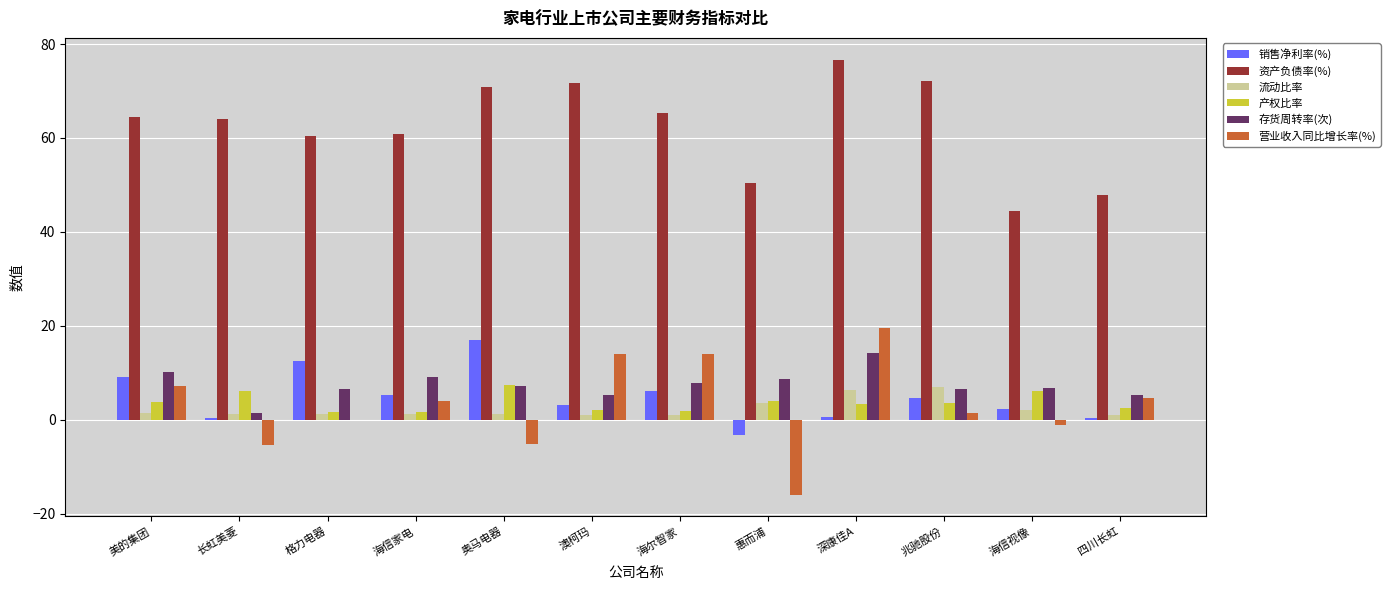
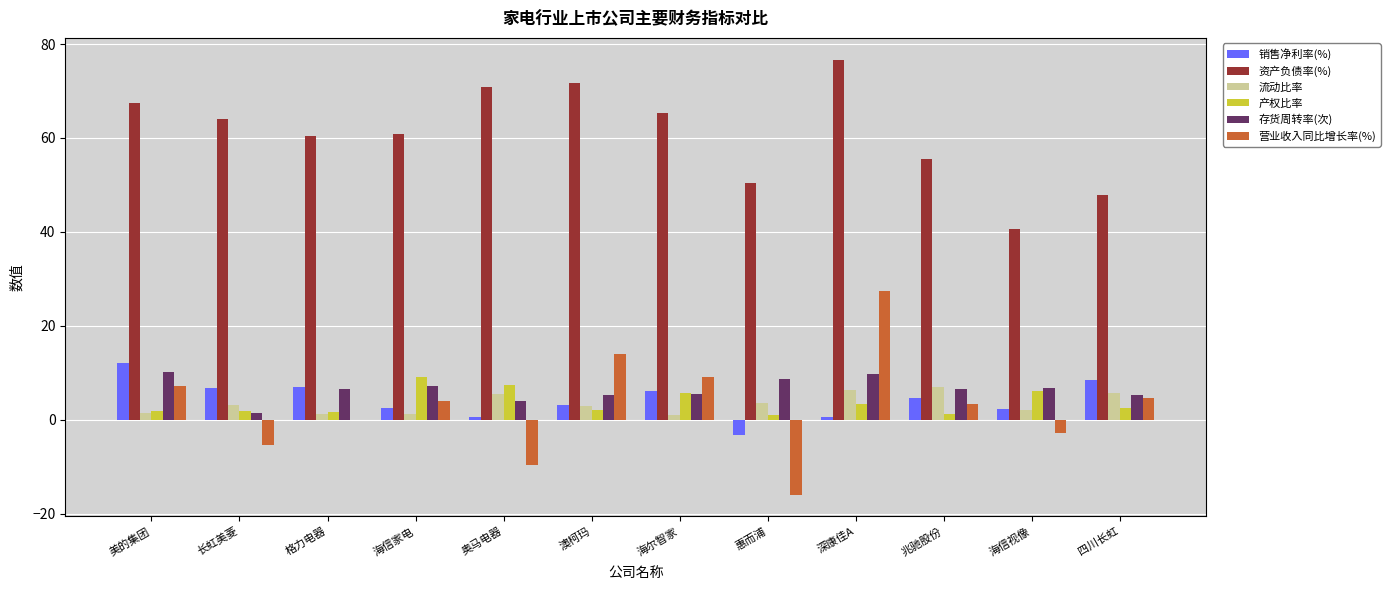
销售净利率(%), 美的集团: 9 -> 12
资产负债率(%), 美的集团: 64 -> 68
产权比率, 美的集团: 4 -> 2
销售净利率(%), 长虹美菱: 0 -> 7
流动比率, 长虹美菱: 1 -> 3
产权比率, 长虹美菱: 6 -> 2
销售净利率(%), 格力电器: 13 -> 7
销售净利率(%), 海信家电: 5 -> 2
产权比率, 海信家电: 2 -> 9
存货周转率(次), 海信家电: 9 -> 7
销售净利率(%), 奥马电器: 17 -> 1
流动比率, 奥马电器: 1 -> 6
存货周转率(次), 奥马电器: 7 -> 4
营业收入同比增长率(%), 奥马电器: -5 -> -10
流动比率, 澳柯玛: 1 -> 3
产权比率, 海尔智家: 2 -> 6
存货周转率(次), 海尔智家: 8 -> 6
营业收入同比增长率(%), 海尔智家: 14 -> 9
产权比率, 惠而浦: 4 -> 1
存货周转率(次), 深康佳A: 14 -> 10
营业收入同比增长率(%), 深康佳A: 19 -> 27
资产负债率(%), 兆驰股份: 72 -> 56
产权比率, 兆驰股份: 4 -> 1
营业收入同比增长率(%), 兆驰股份: 1 -> 3
资产负债率(%), 海信视像: 44 -> 41
营业收入同比增长率(%), 海信视像: -1 -> -3
销售净利率(%), 四川长虹: 0 -> 9
流动比率, 四川长虹: 1 -> 6
